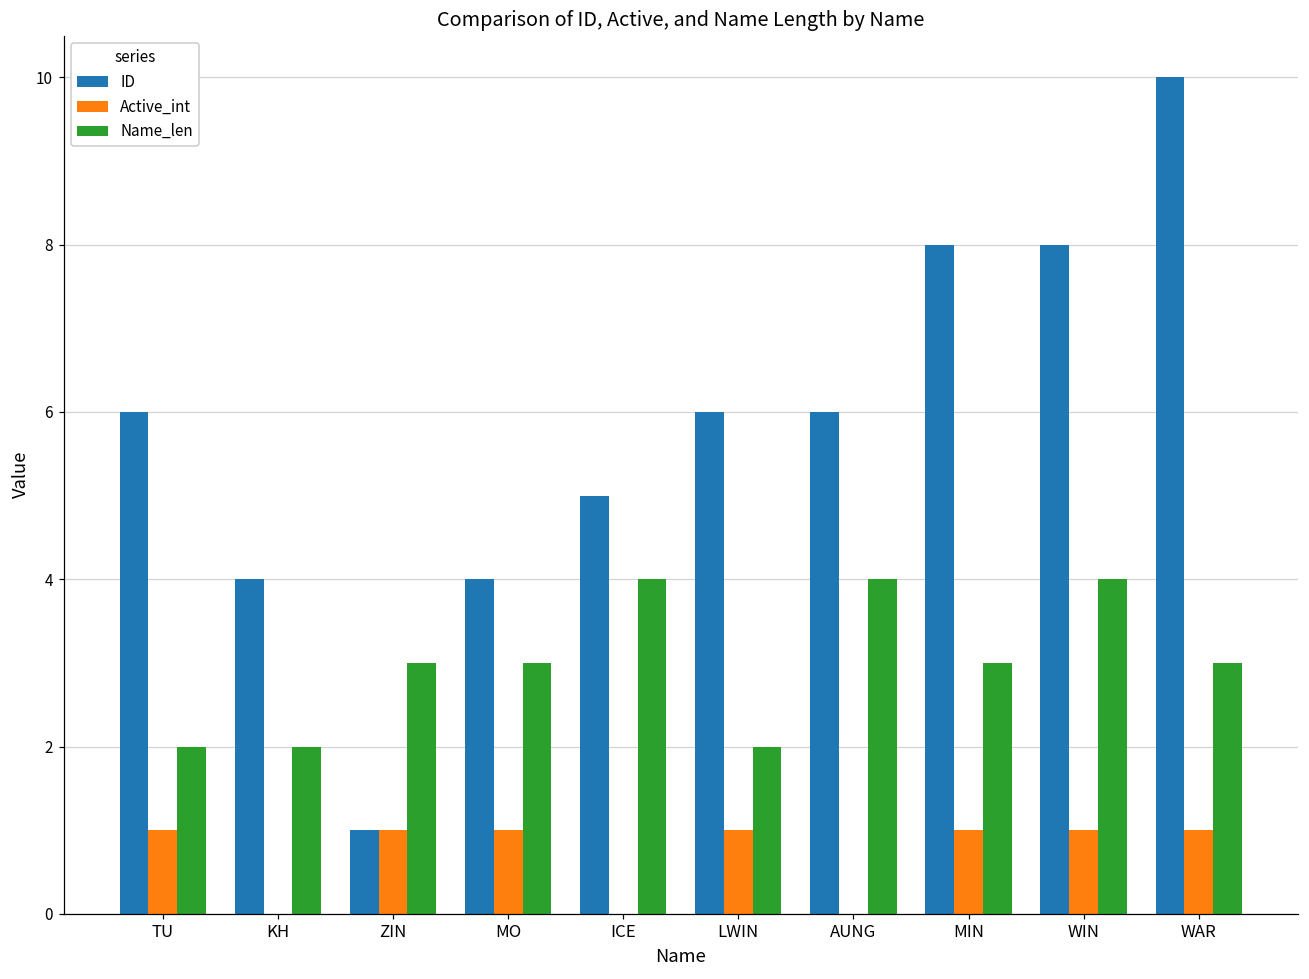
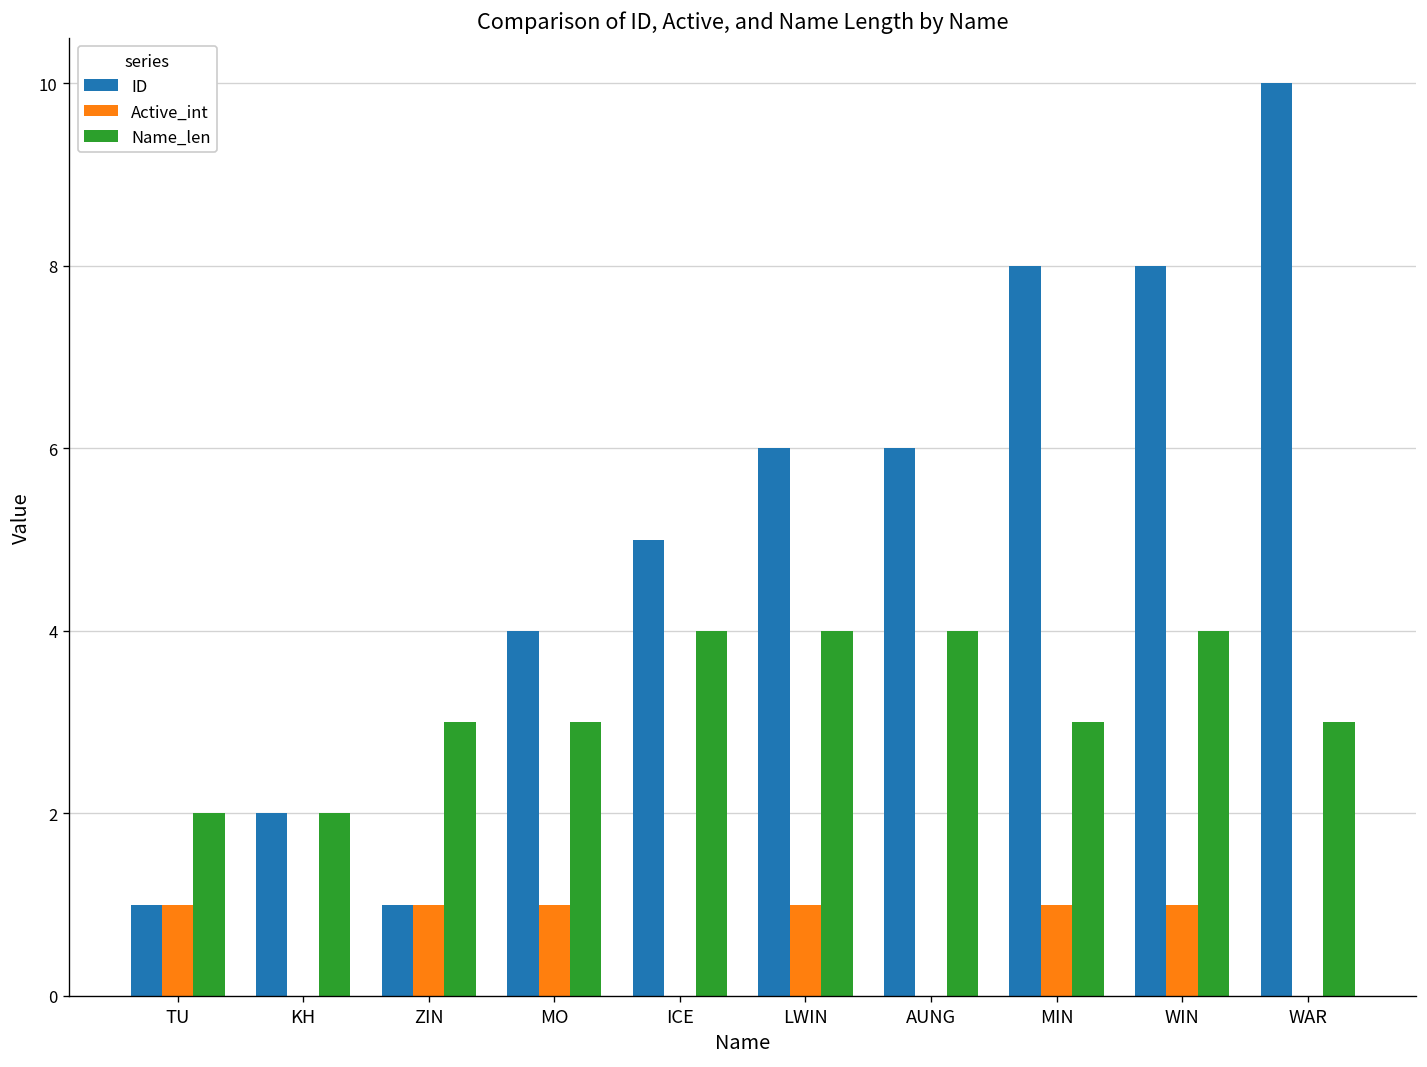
ID, TU: 6 -> 1
ID, KH: 4 -> 2
Name_len, LWIN: 2 -> 4
Active_int, WAR: 1 -> 0
